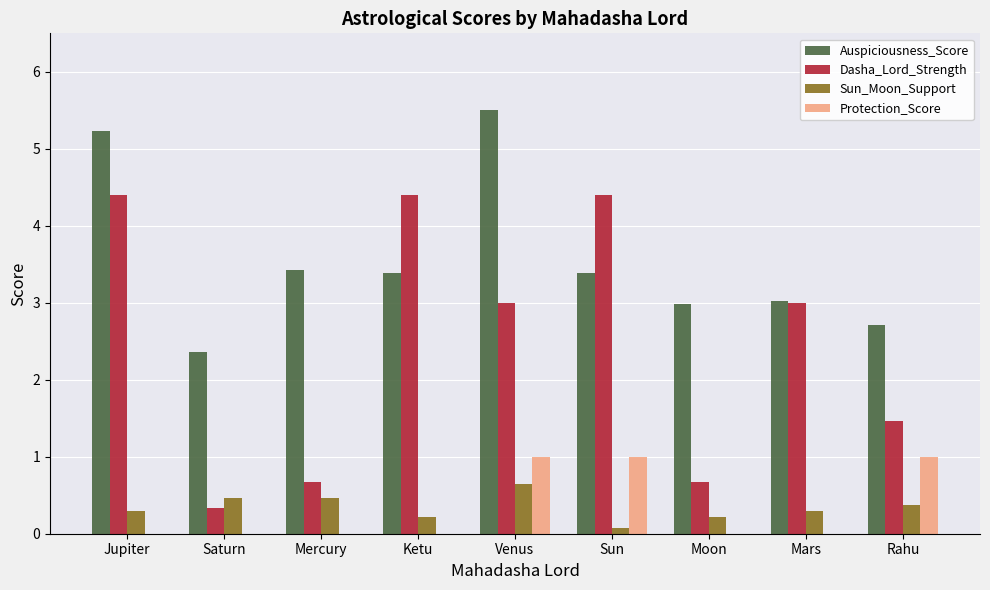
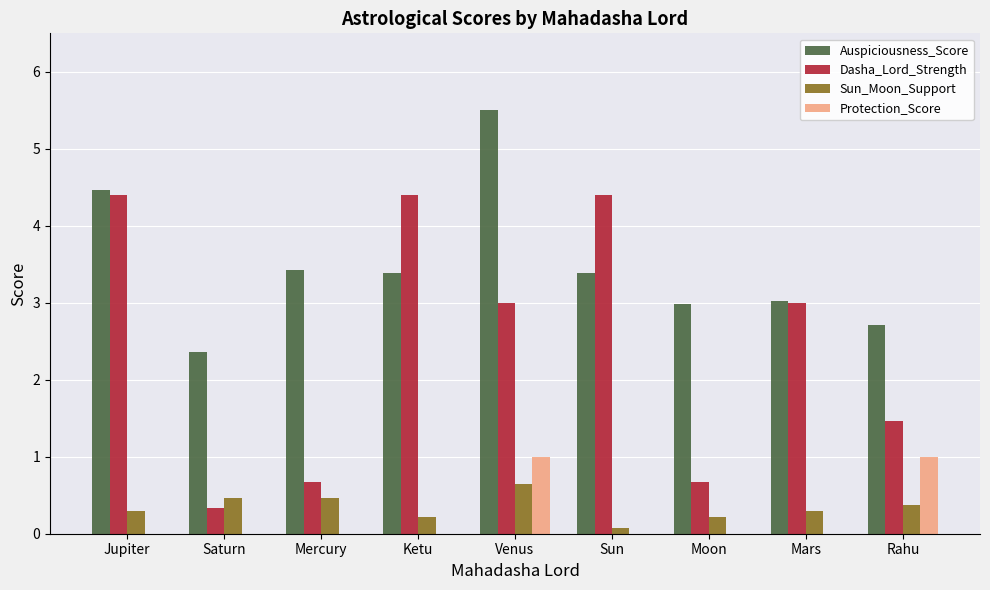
Auspiciousness_Score, Jupiter: 5.2 -> 4.5
Protection_Score, Sun: 1 -> 0
